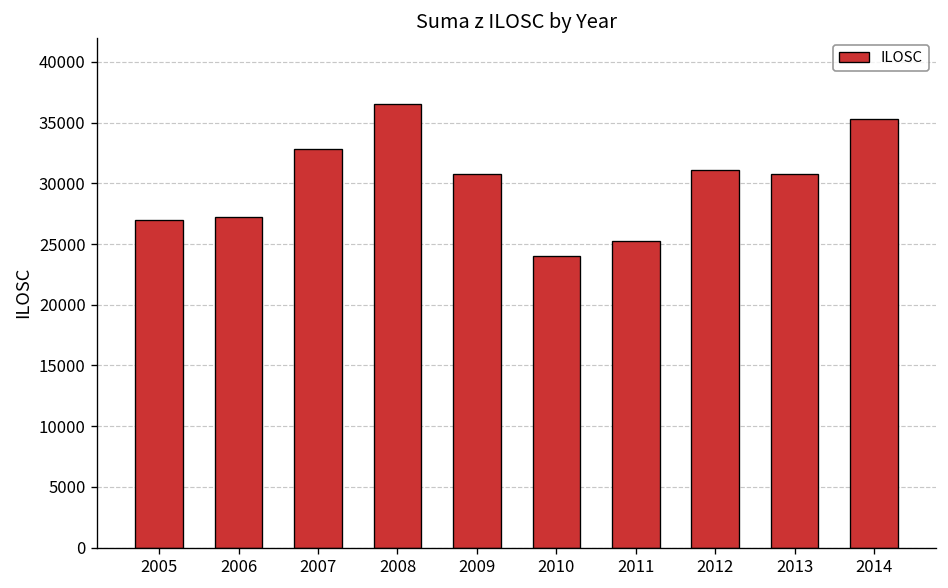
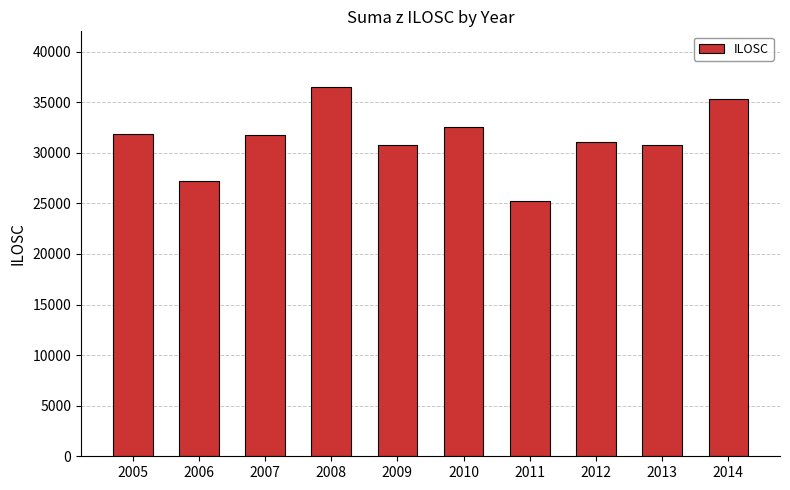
2005: 27000 -> 31900
2007: 32900 -> 31700
2010: 24000 -> 32500
